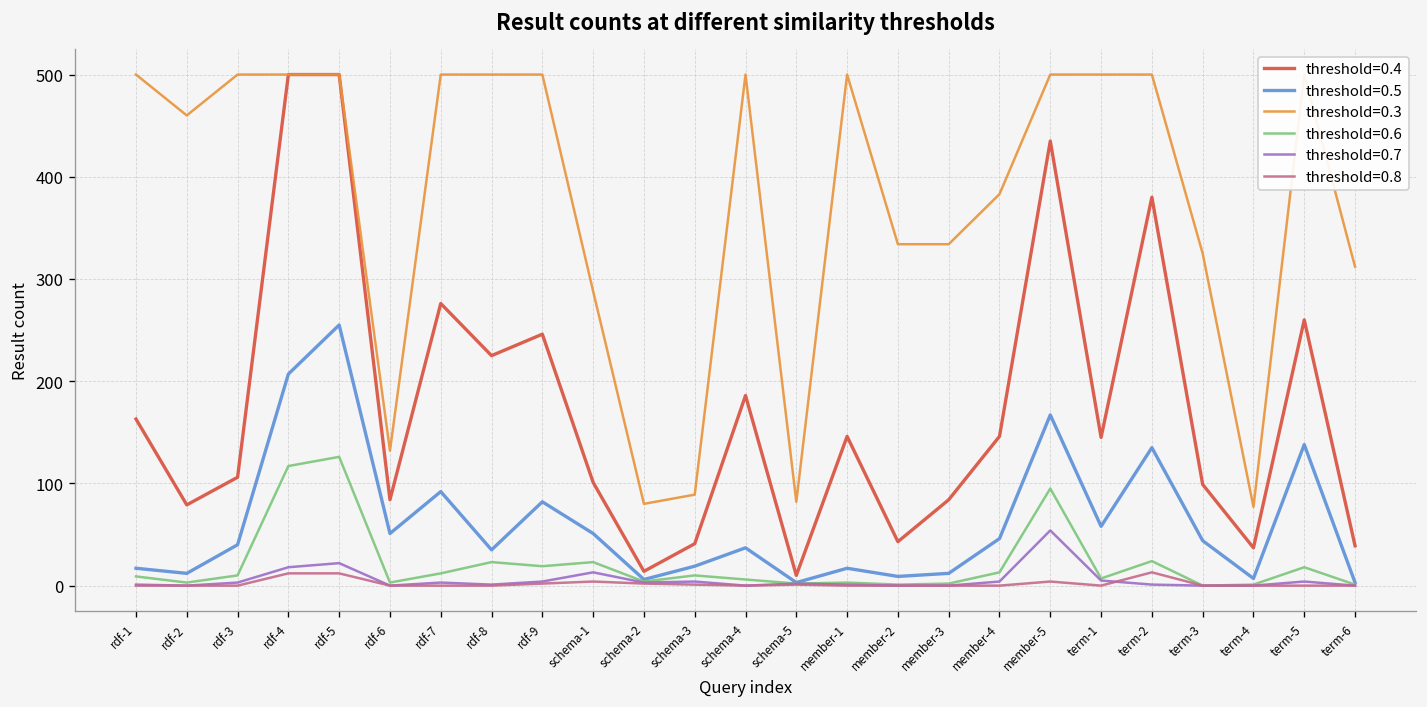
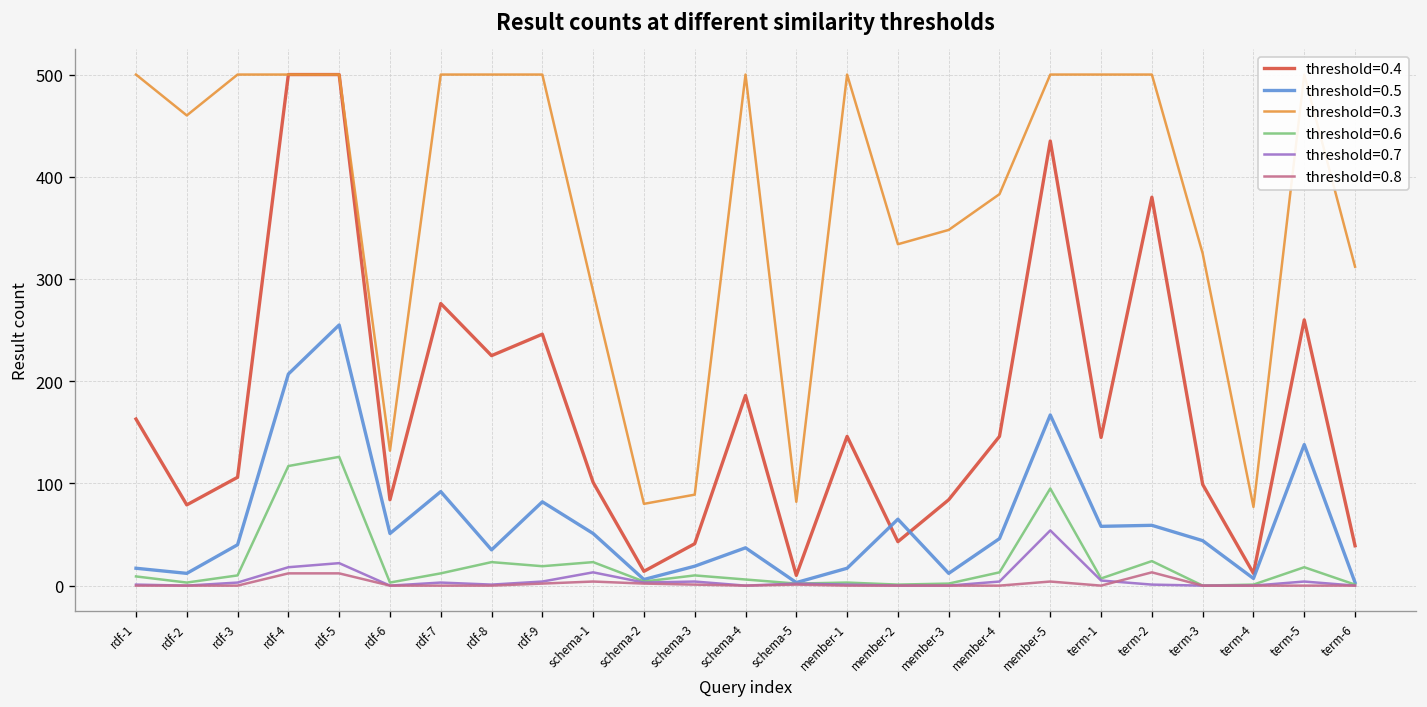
threshold=0.5, member-2: 10 -> 70
threshold=0.3, member-3: 330 -> 350
threshold=0.5, term-2: 140 -> 60
threshold=0.4, term-4: 40 -> 10
